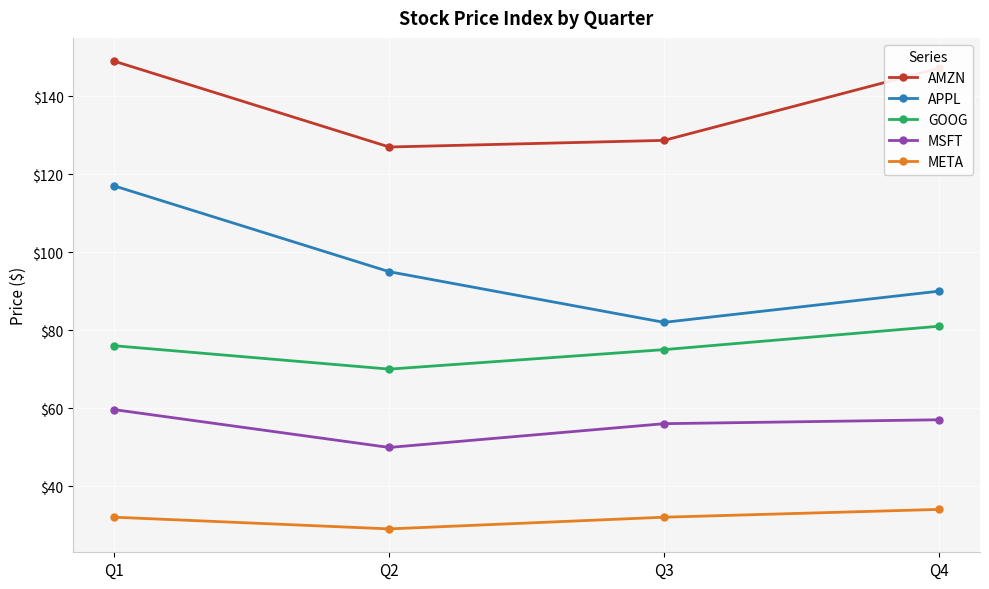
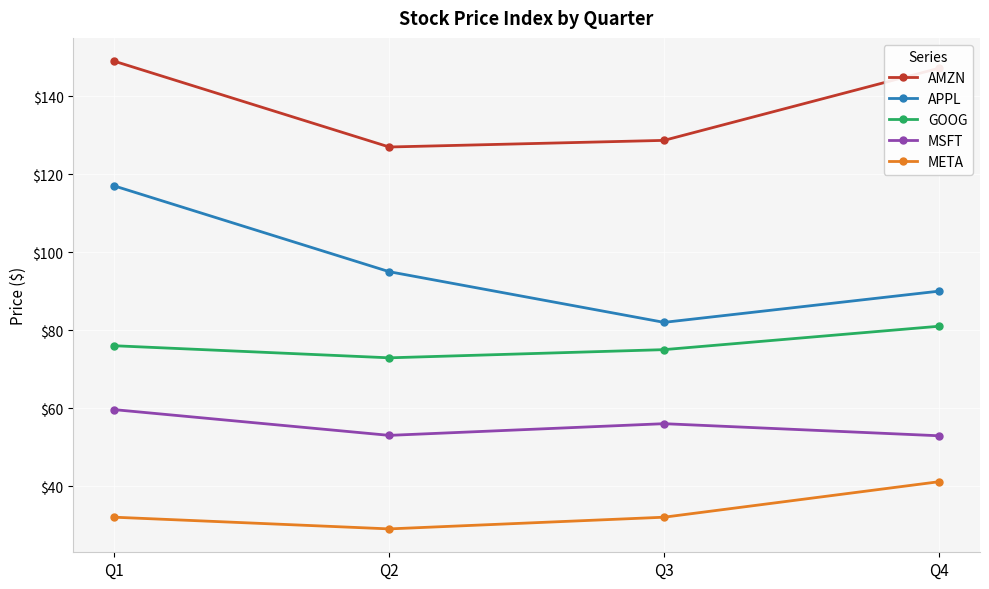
GOOG, Q2: $70 -> $73
MSFT, Q2: $50 -> $53
MSFT, Q4: $57 -> $53
META, Q4: $34 -> $41
